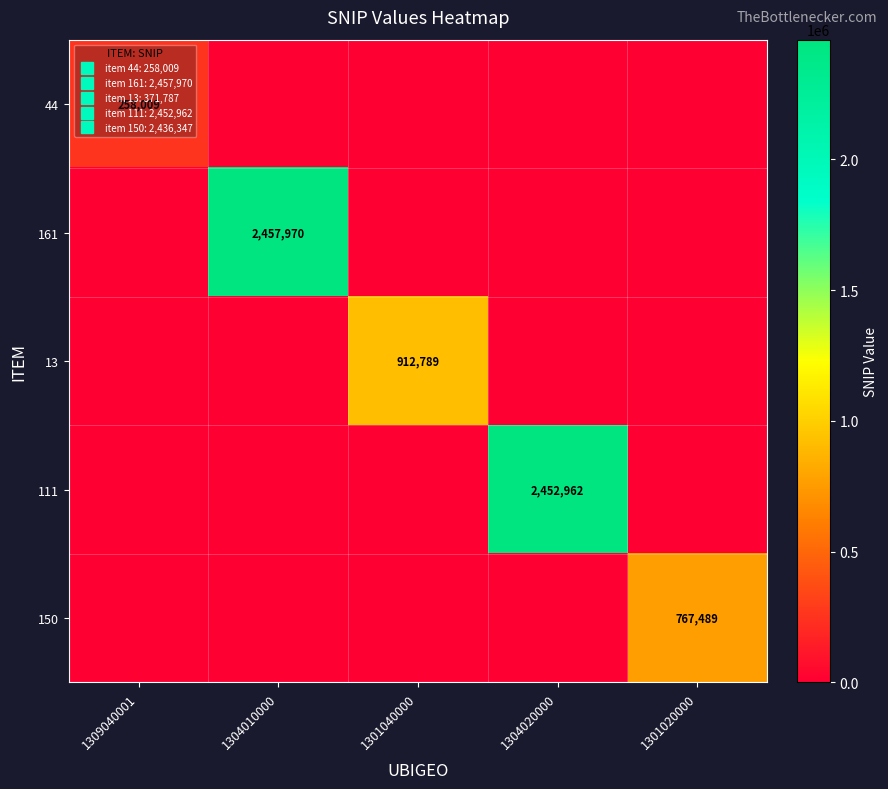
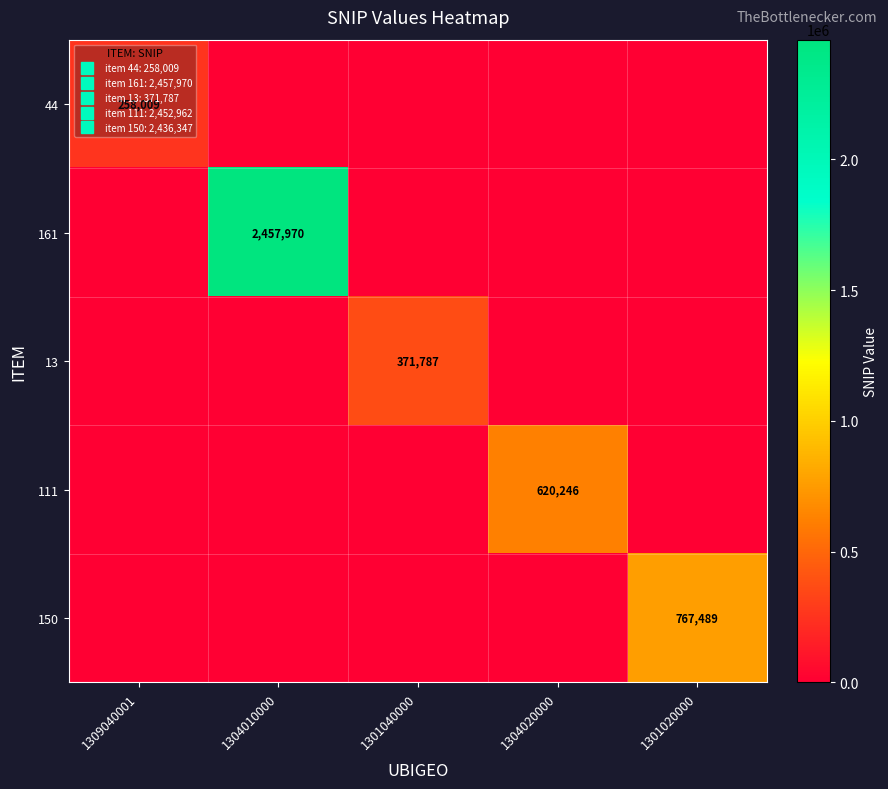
13, 1301040000: 912,789 -> 371,787
111, 1304020000: 2,452,962 -> 620,246
